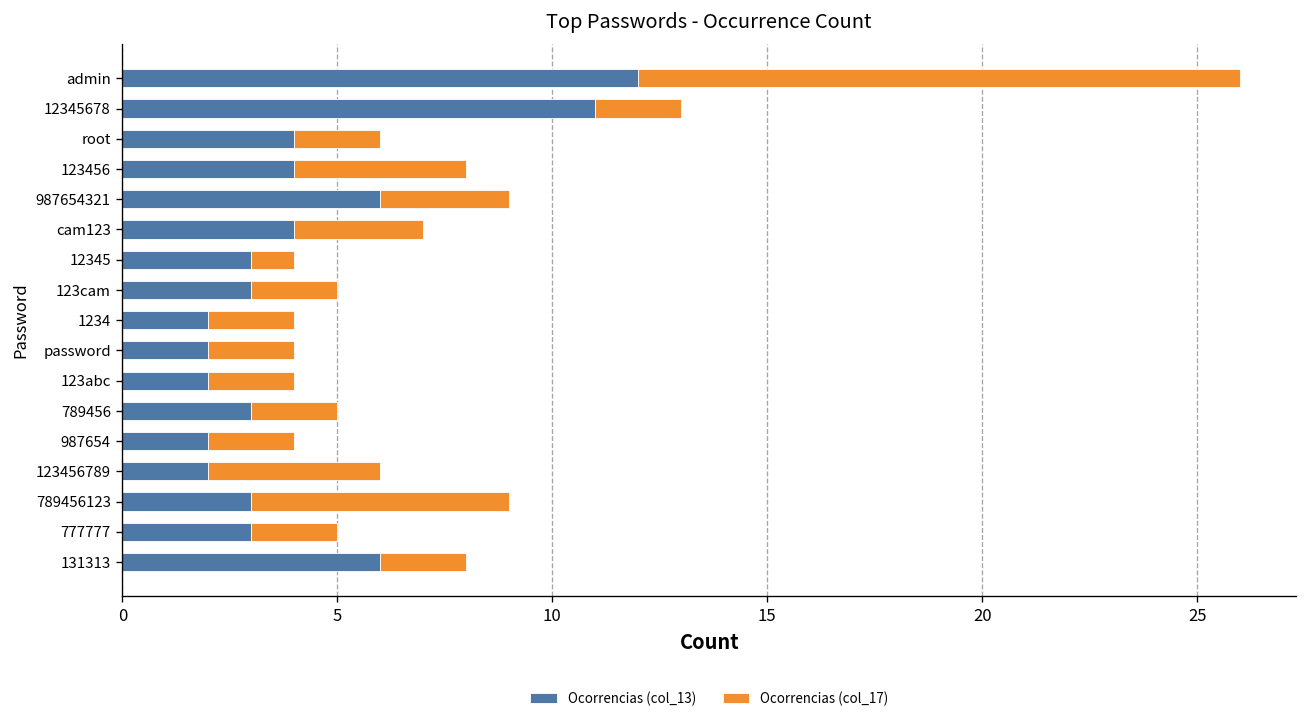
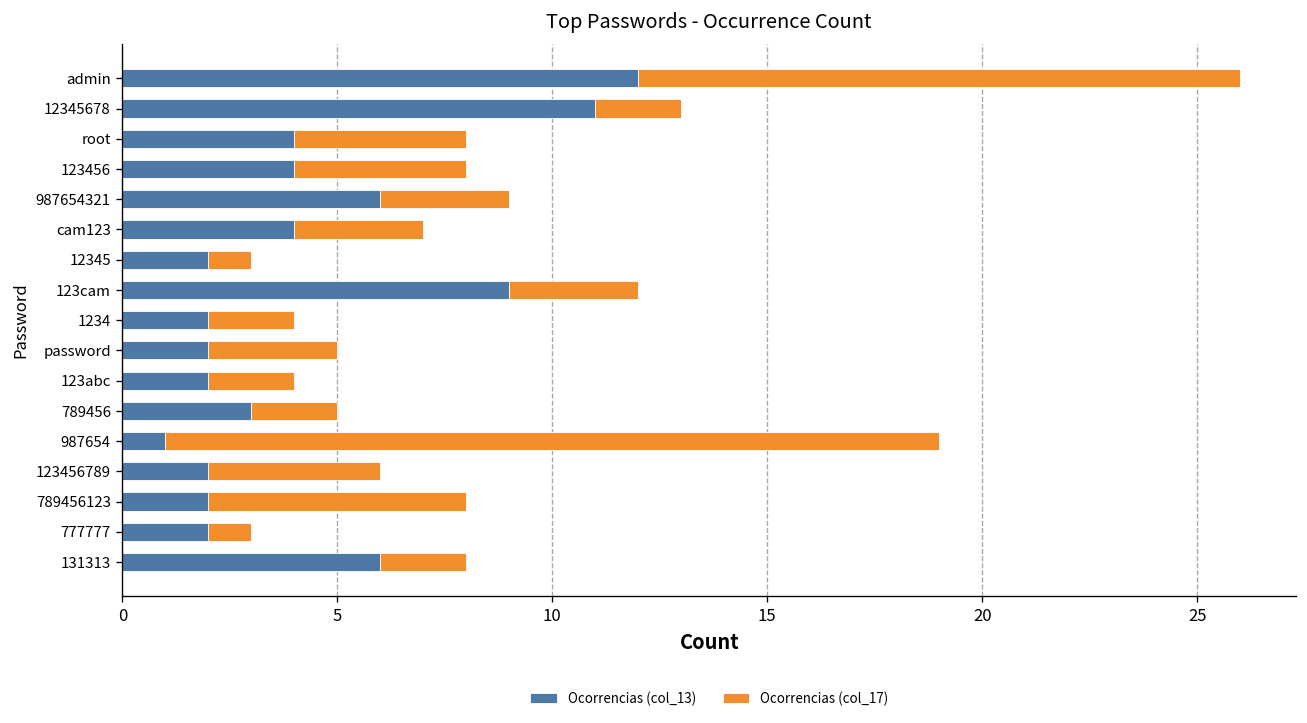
Ocorrencias (col_17), root: 2 -> 4
Ocorrencias (col_13), 12345: 3 -> 2
Ocorrencias (col_13), 123cam: 3 -> 9
Ocorrencias (col_17), 123cam: 2 -> 3
Ocorrencias (col_17), password: 2 -> 3
Ocorrencias (col_13), 987654: 2 -> 1
Ocorrencias (col_17), 987654: 2 -> 18
Ocorrencias (col_13), 789456123: 3 -> 2
Ocorrencias (col_13), 777777: 3 -> 2
Ocorrencias (col_17), 777777: 2 -> 1
